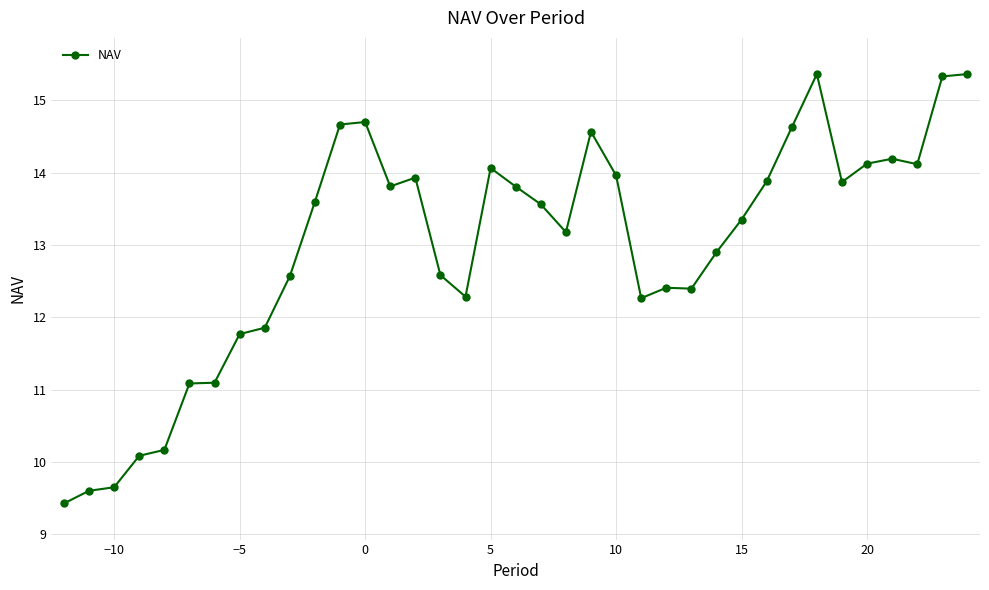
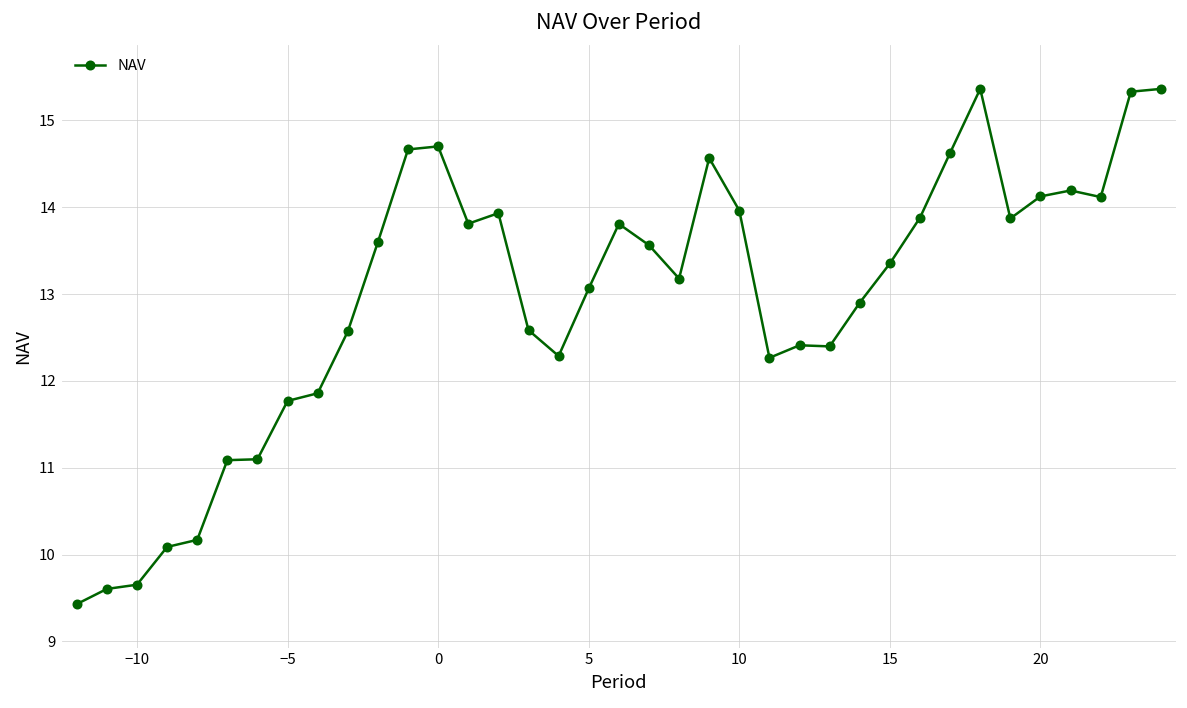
5: 14.1 -> 13.1
